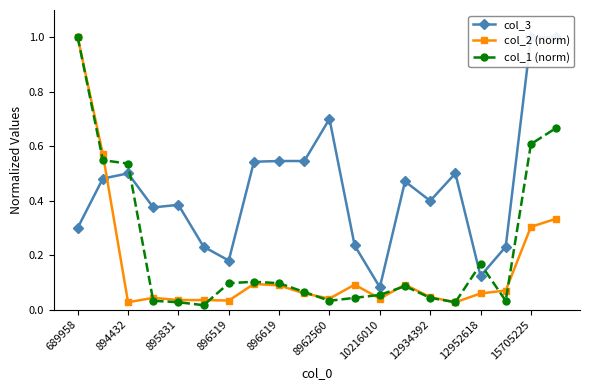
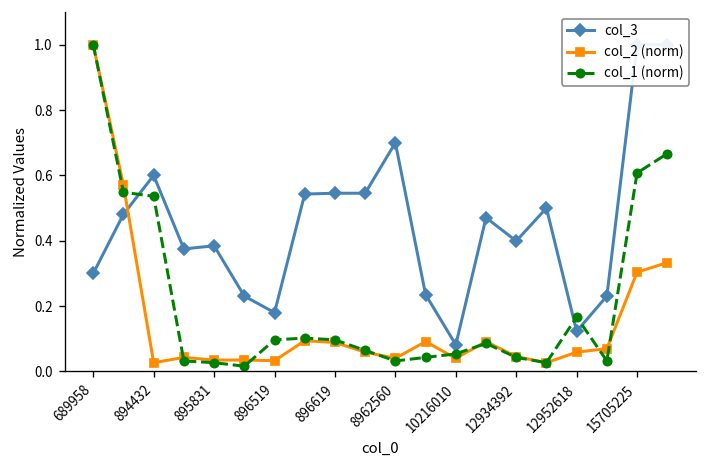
col_3, 894432: 0.5 -> 0.6
